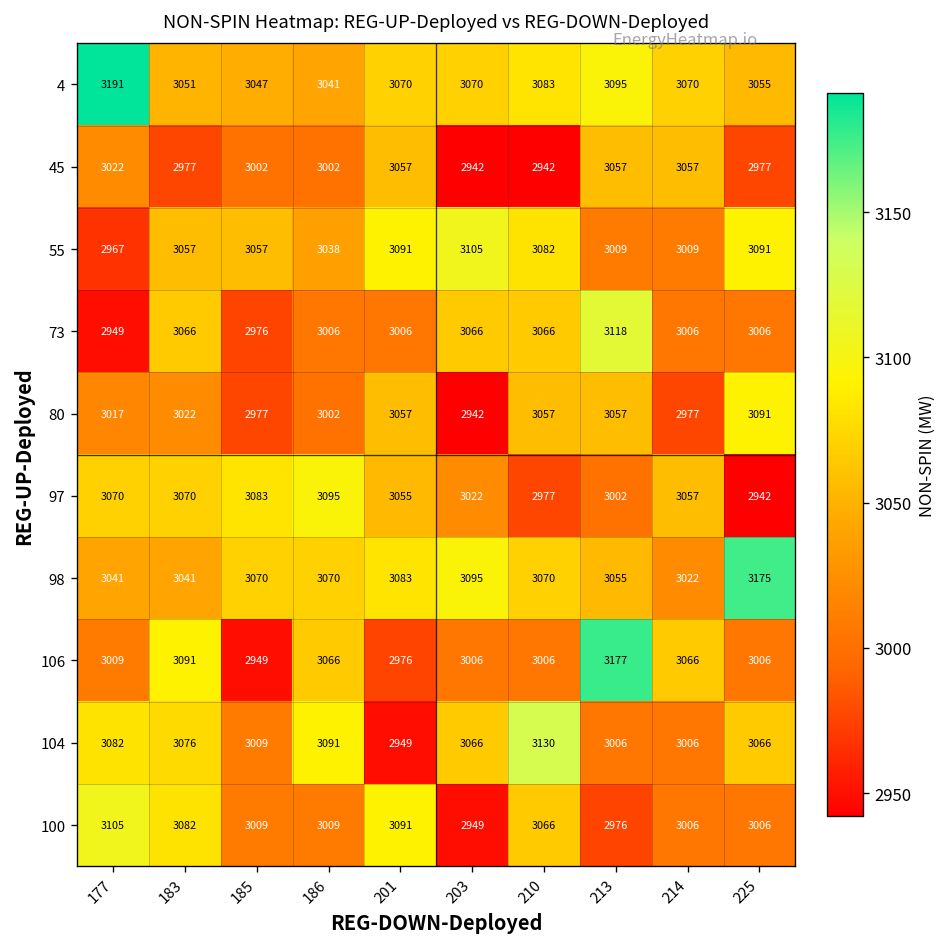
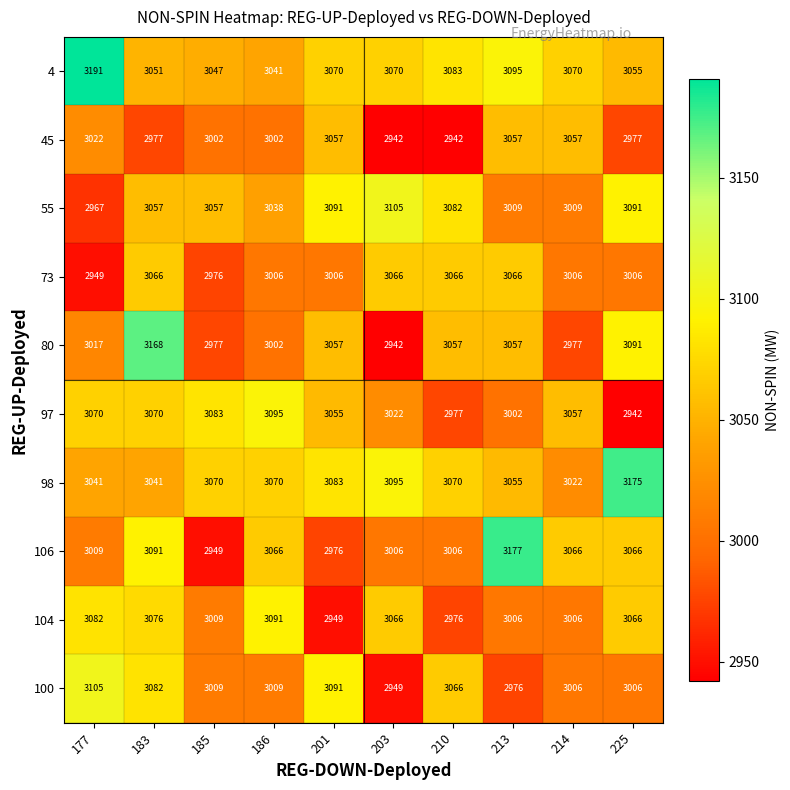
73, 213: 3118 -> 3066
80, 183: 3022 -> 3168
106, 225: 3006 -> 3066
104, 210: 3130 -> 2976
